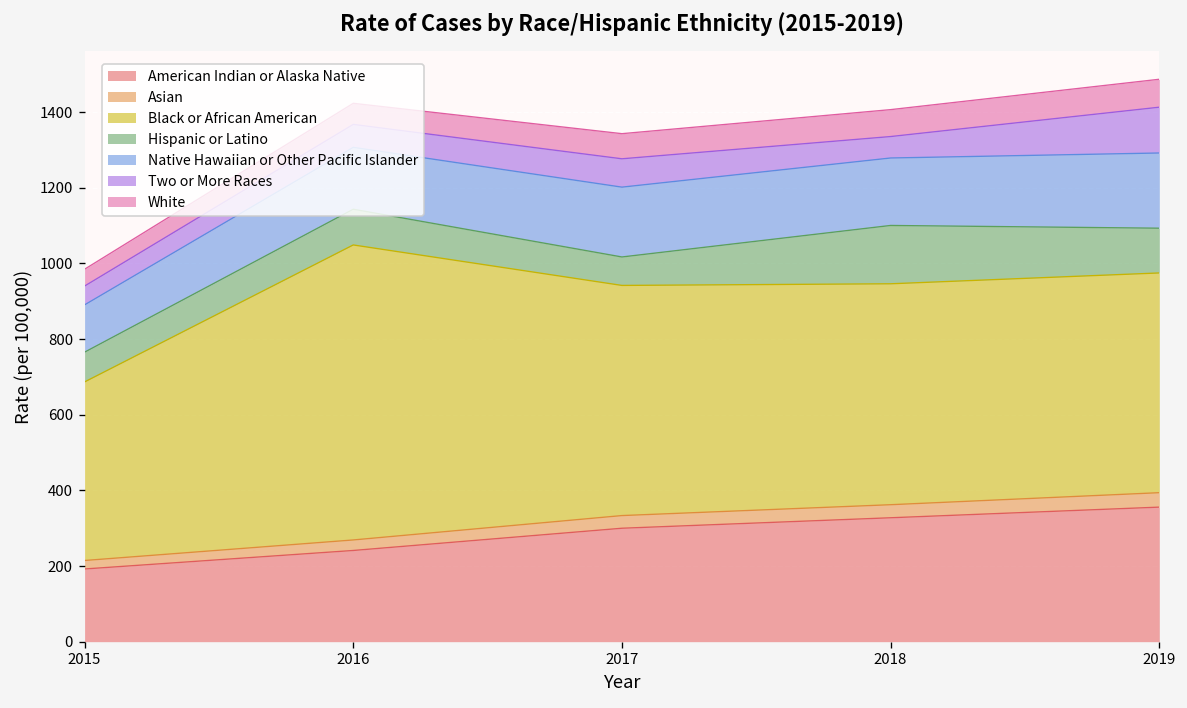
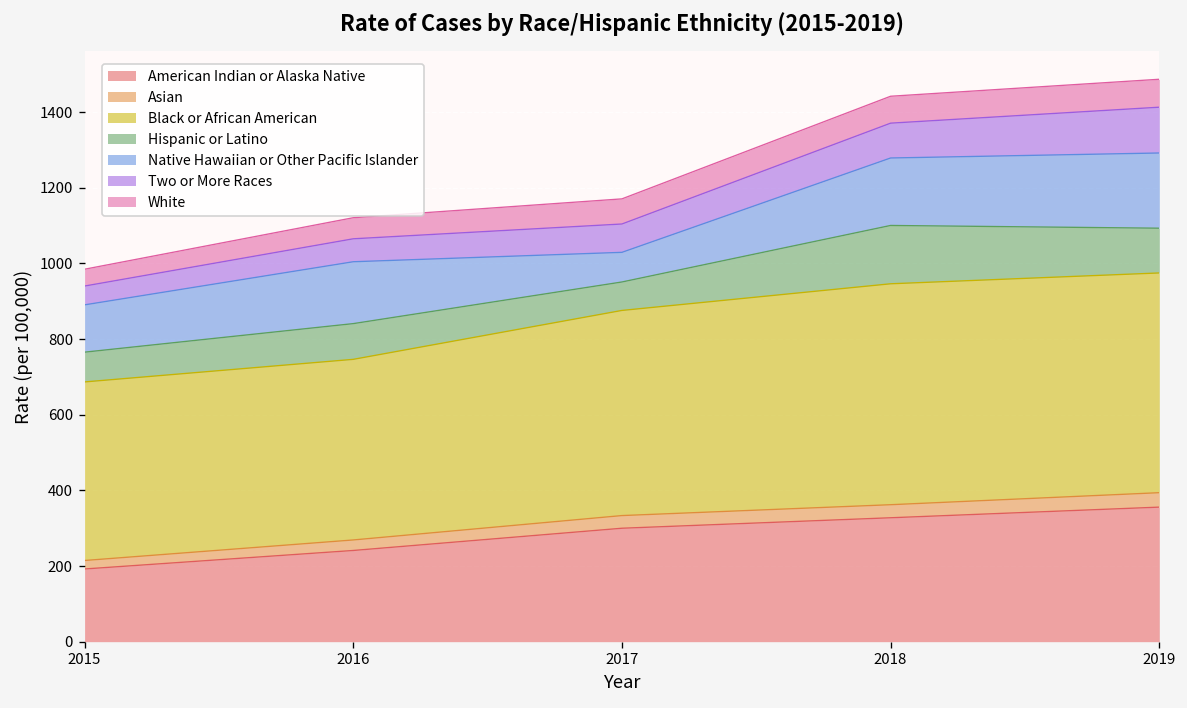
Black or African American, 2016: 780 -> 480
Black or African American, 2017: 610 -> 540
Native Hawaiian or Other Pacific Islander, 2017: 180 -> 80
Two or More Races, 2018: 60 -> 90
